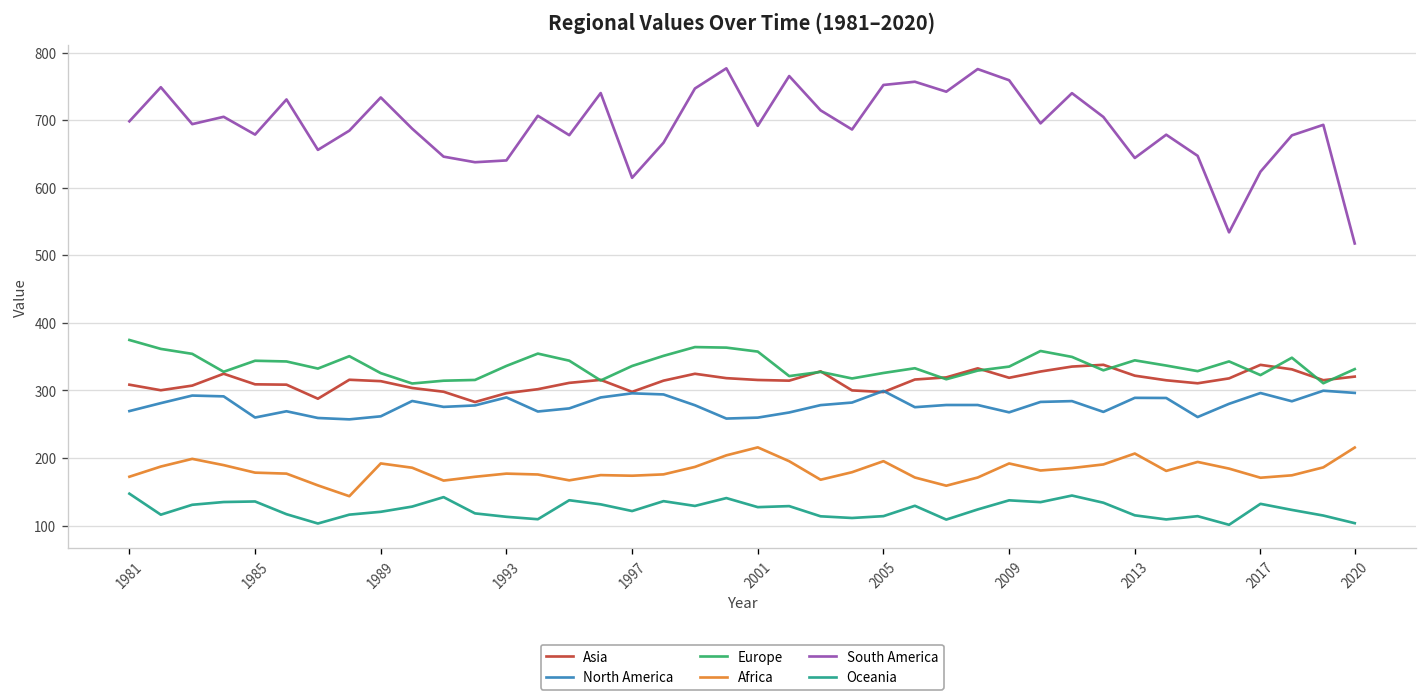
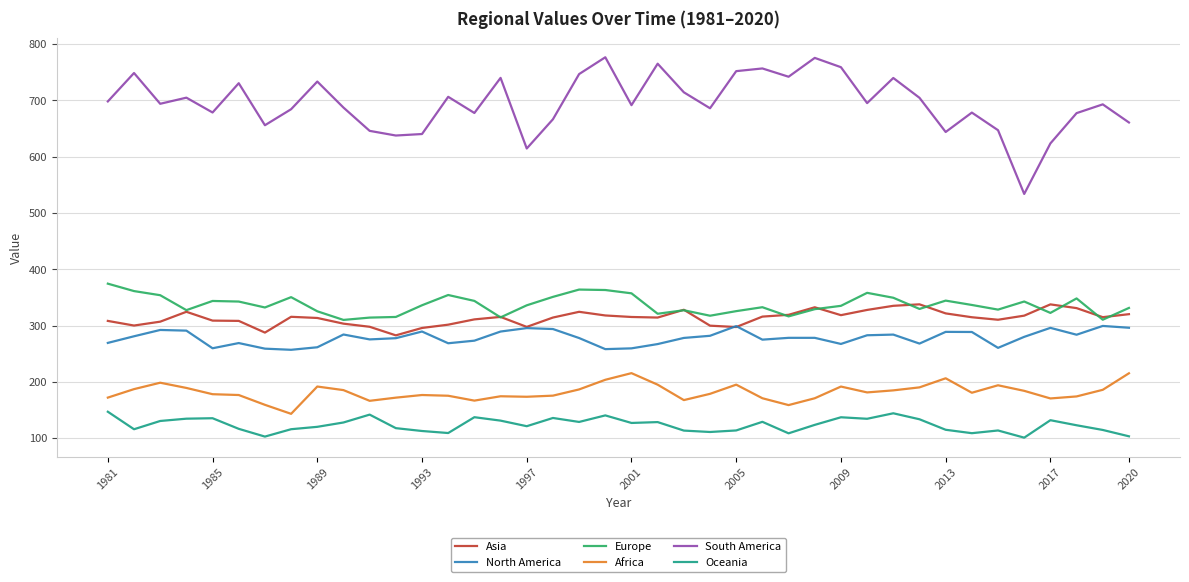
South America, 2020: 520 -> 660
